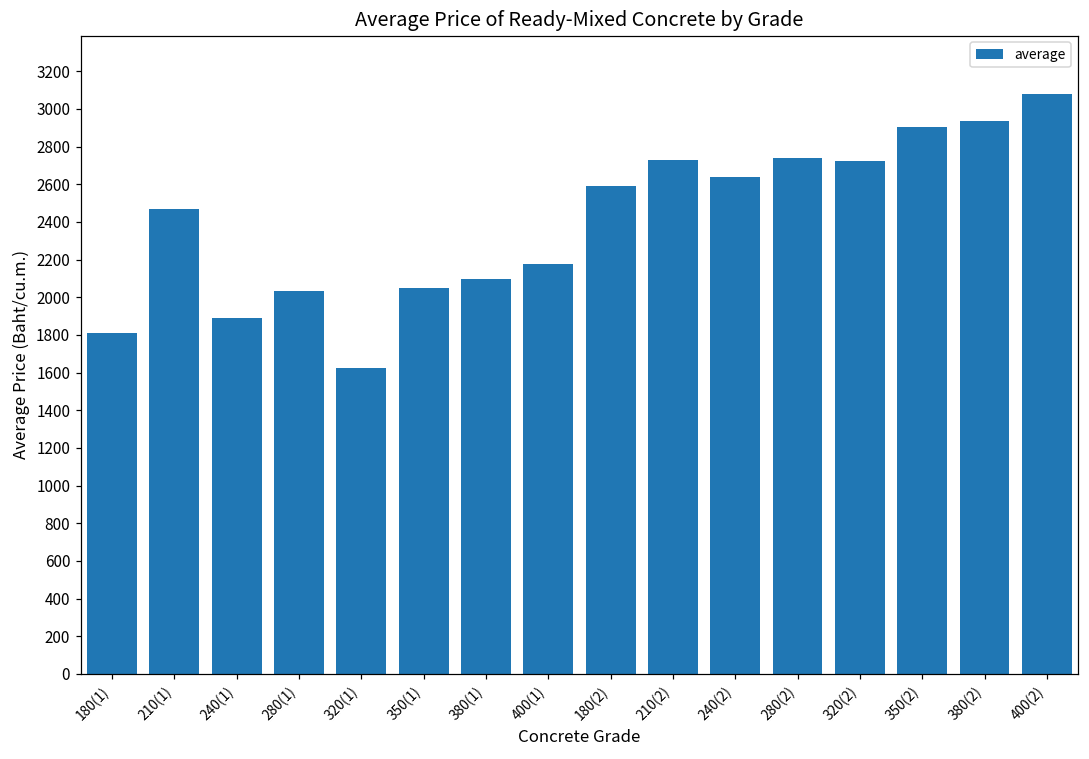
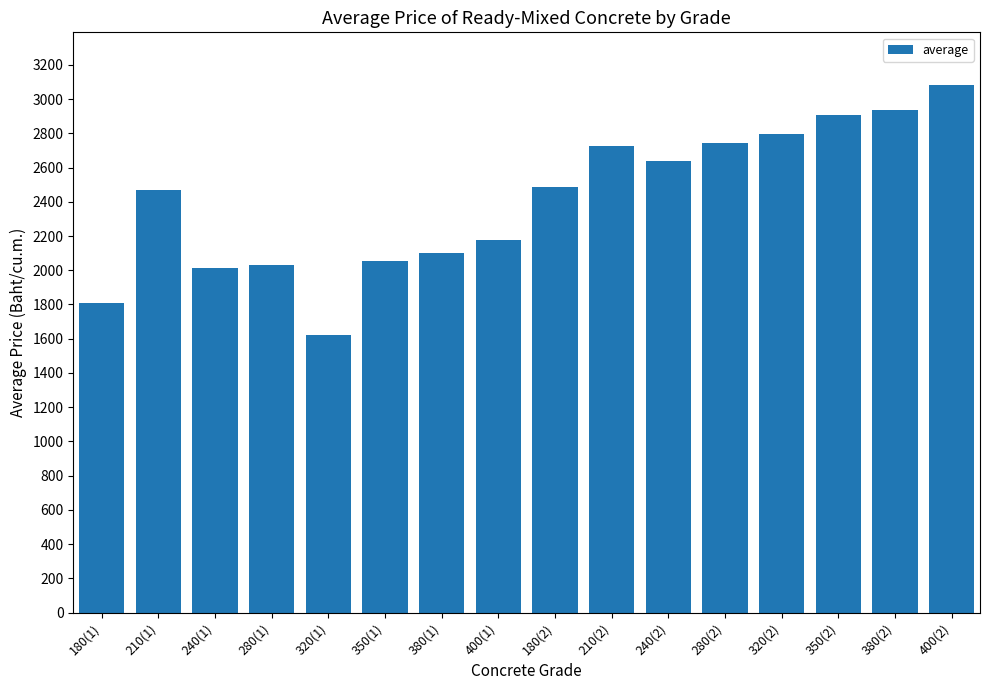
240(1): 1890 -> 2010
180(2): 2590 -> 2490
320(2): 2720 -> 2800
